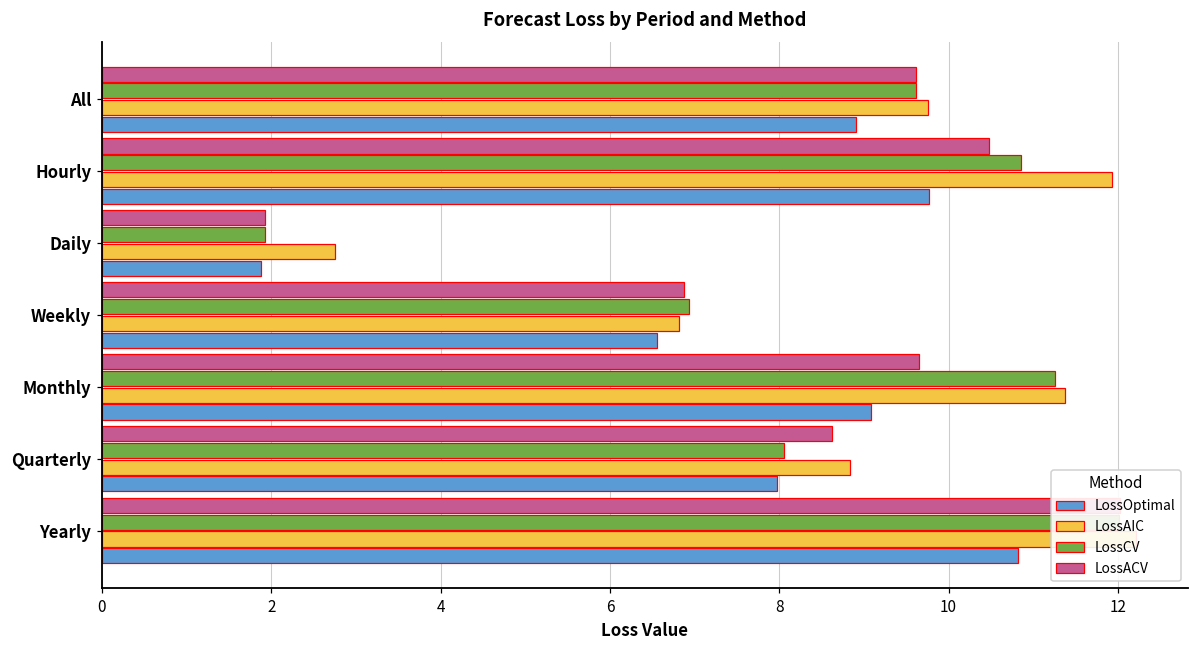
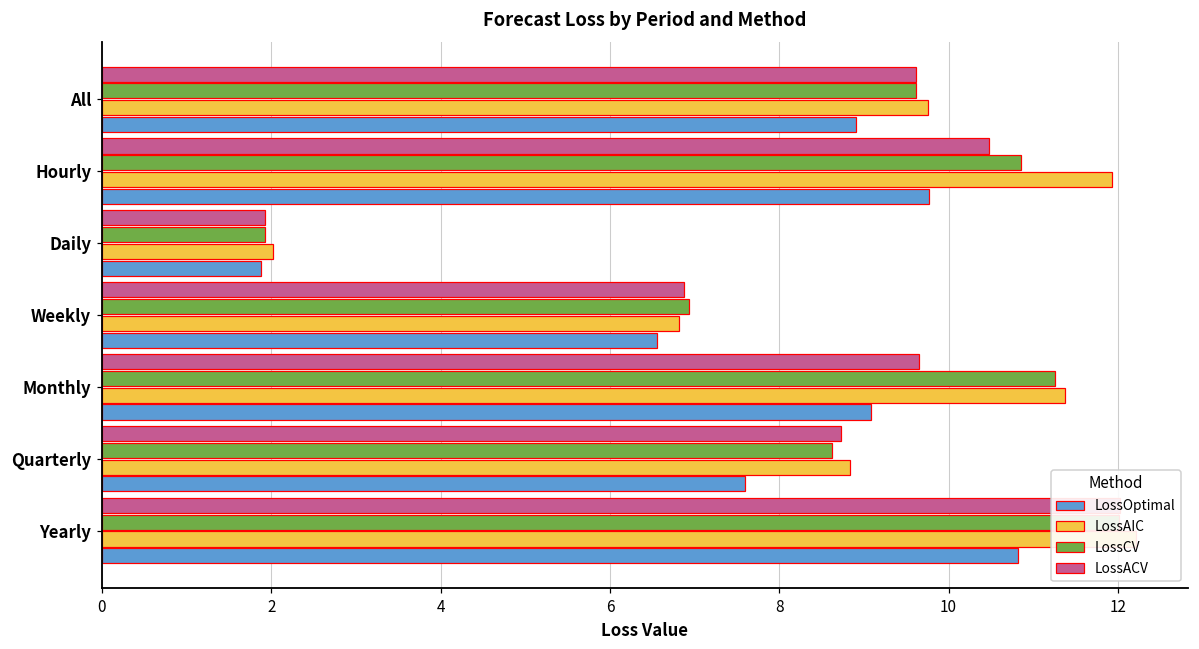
LossAIC, Daily: 2.8 -> 2.0
LossACV, Quarterly: 8.6 -> 8.7
LossCV, Quarterly: 8.1 -> 8.6
LossOptimal, Quarterly: 8.0 -> 7.6
